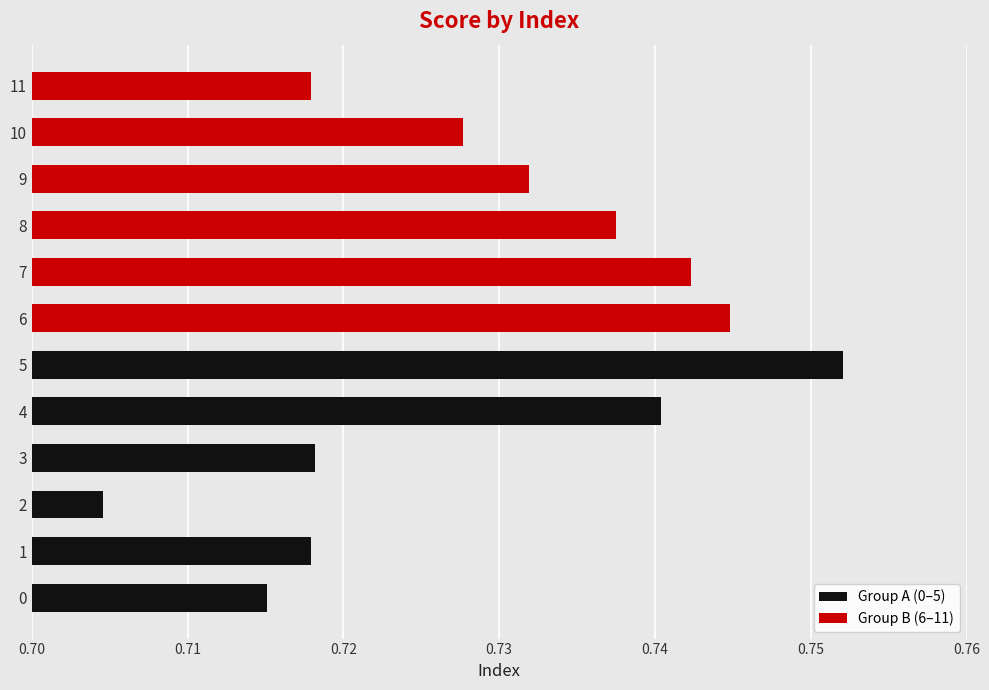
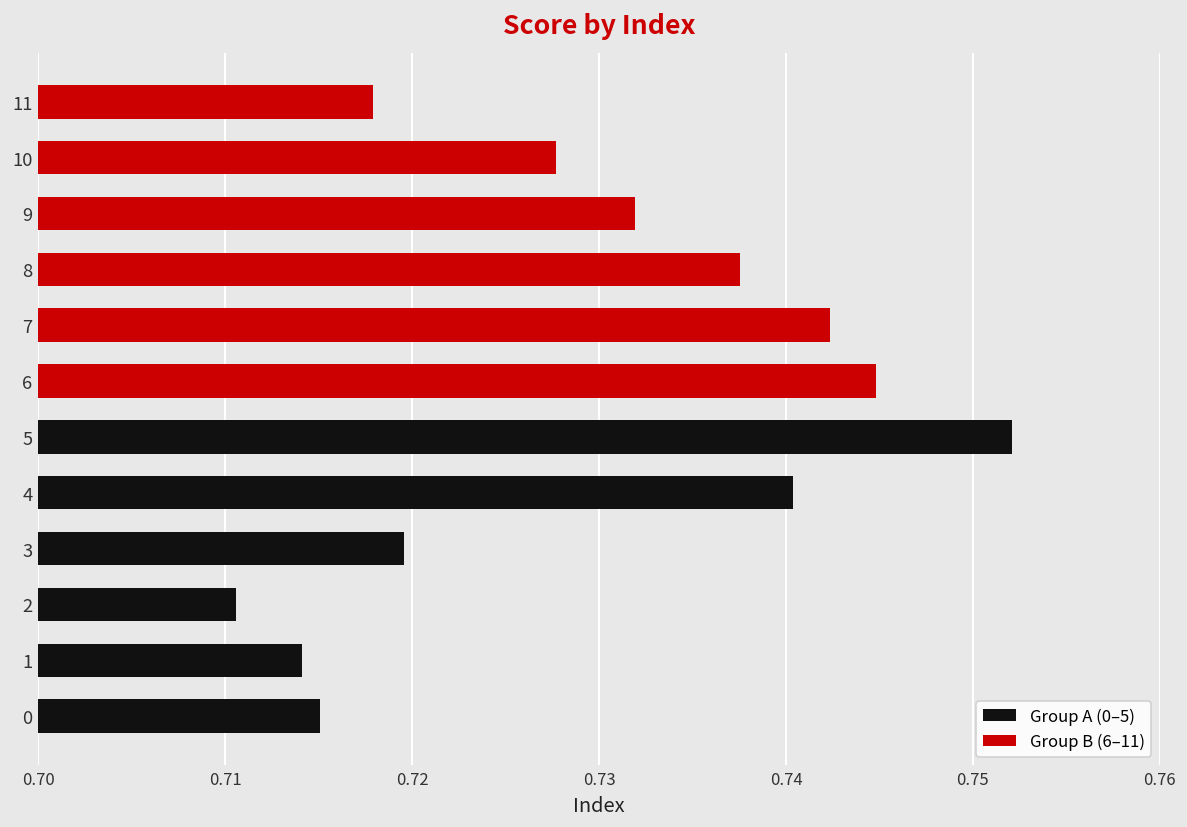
Group A (0–5), 3: 0.7182 -> 0.7196
Group A (0–5), 2: 0.7046 -> 0.7106
Group A (0–5), 1: 0.7179 -> 0.7141
